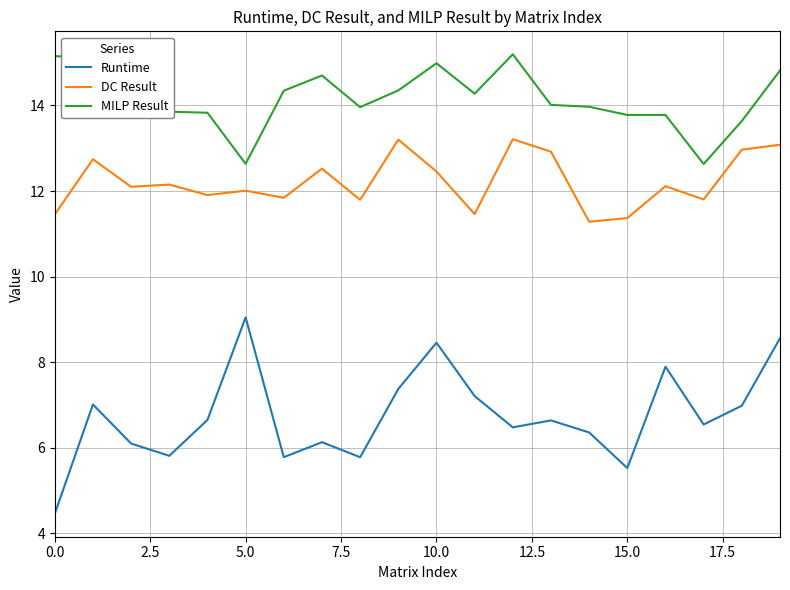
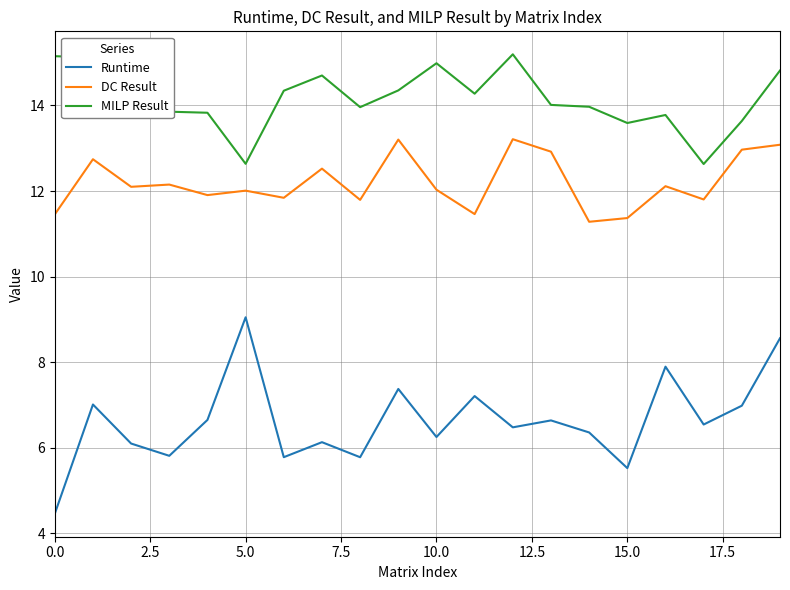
Runtime, 10.0: 8.5 -> 6.2
DC Result, 10.0: 12.5 -> 12.0
MILP Result, 15.0: 13.8 -> 13.6
